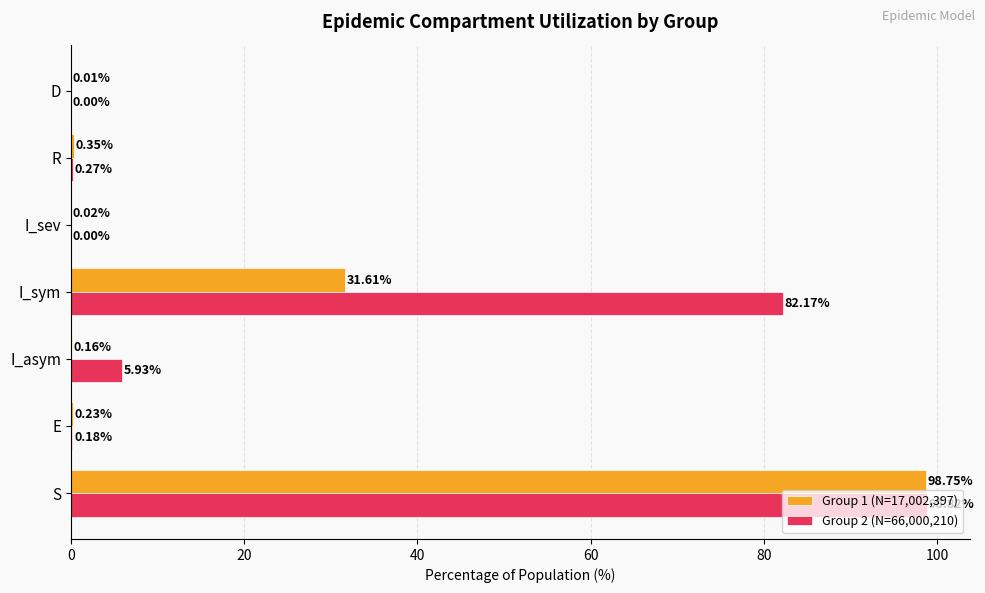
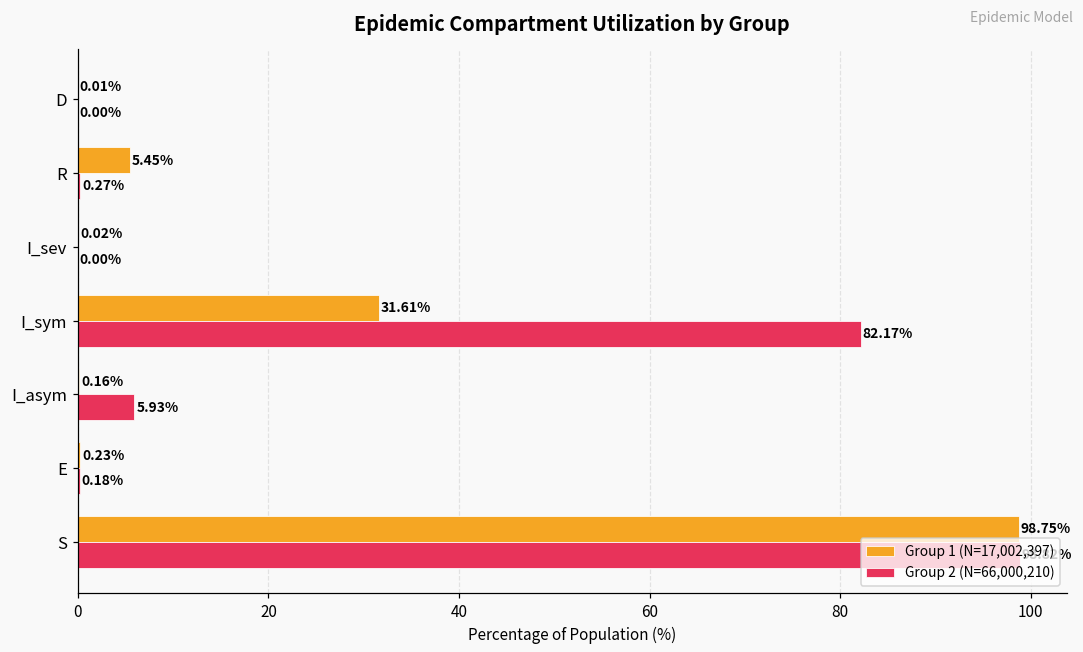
Group 1 (N=17,002,397), R: 0.35% -> 5.45%
